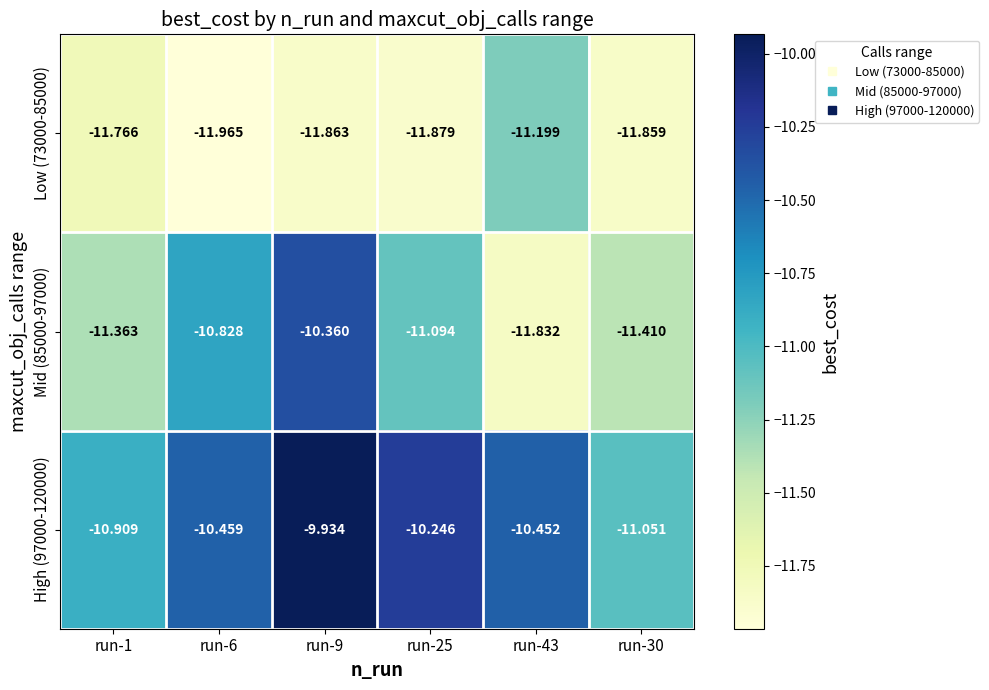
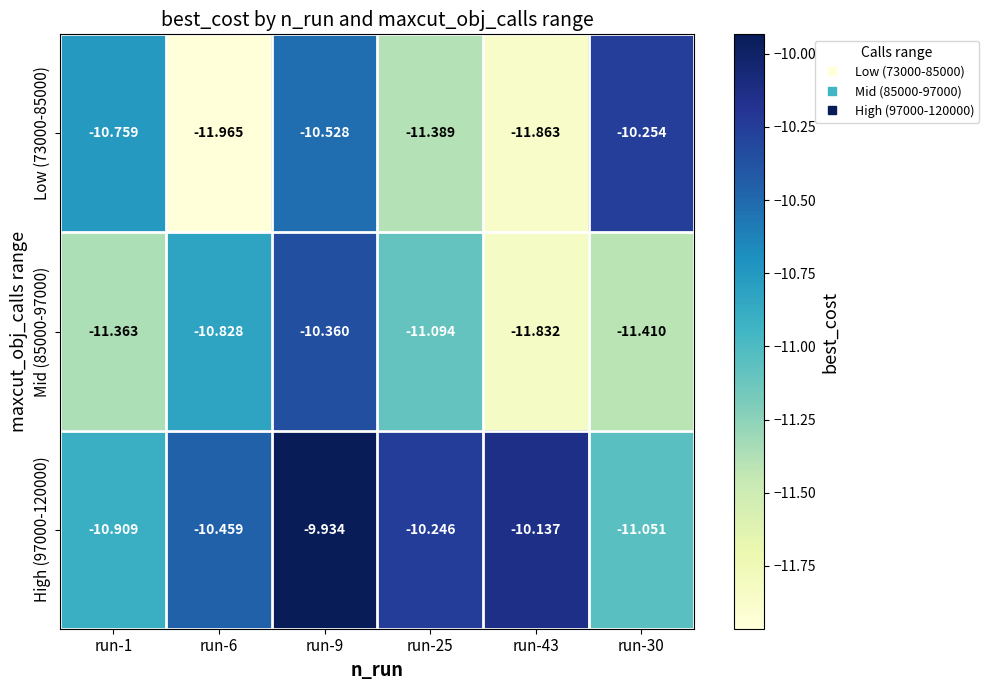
Low (73000-85000), run-1: -11.766 -> -10.759
Low (73000-85000), run-9: -11.863 -> -10.528
Low (73000-85000), run-25: -11.879 -> -11.389
Low (73000-85000), run-43: -11.199 -> -11.863
Low (73000-85000), run-30: -11.859 -> -10.254
High (97000-120000), run-43: -10.452 -> -10.137
